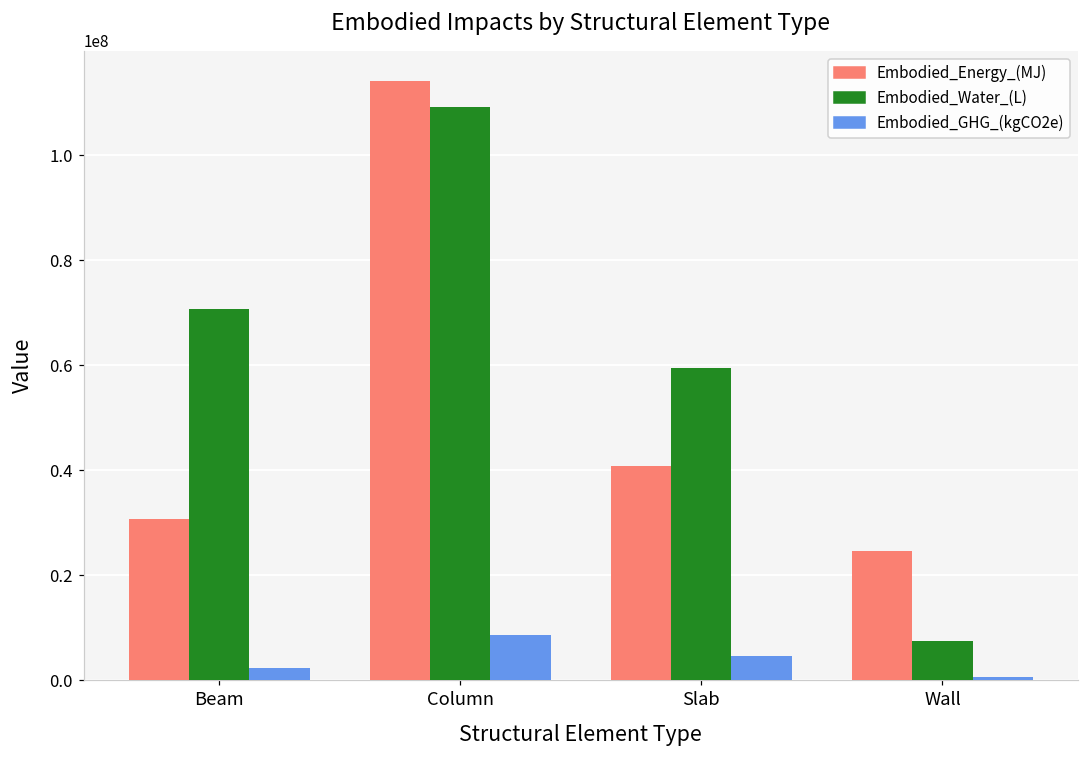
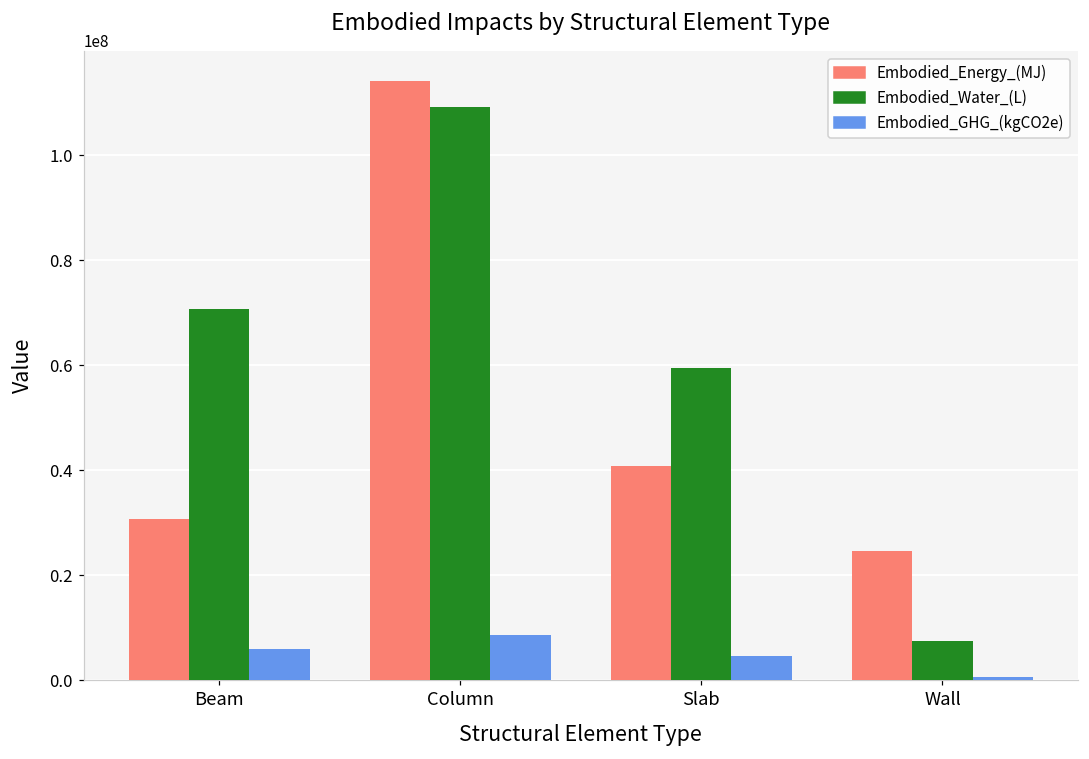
Embodied_GHG_(kgCO2e), Beam: 2000000 -> 6000000
